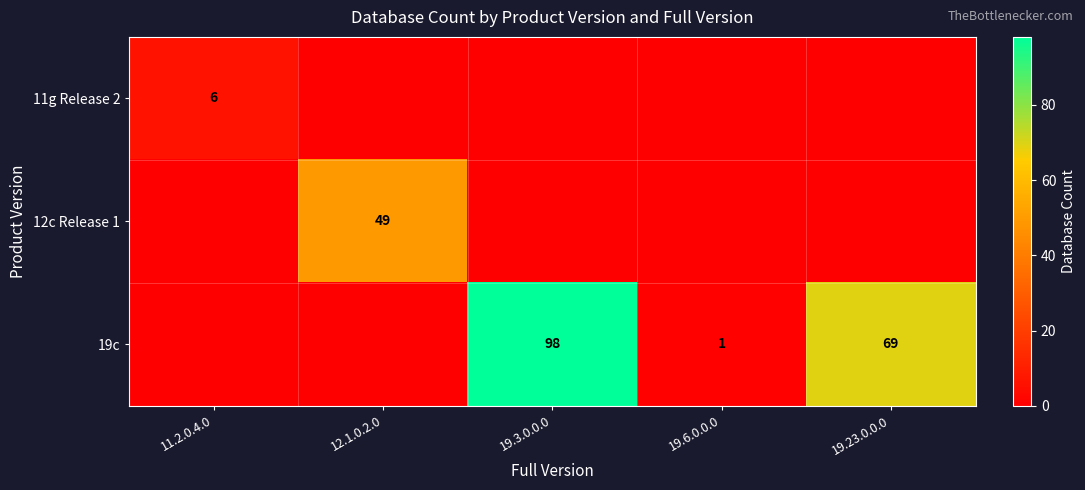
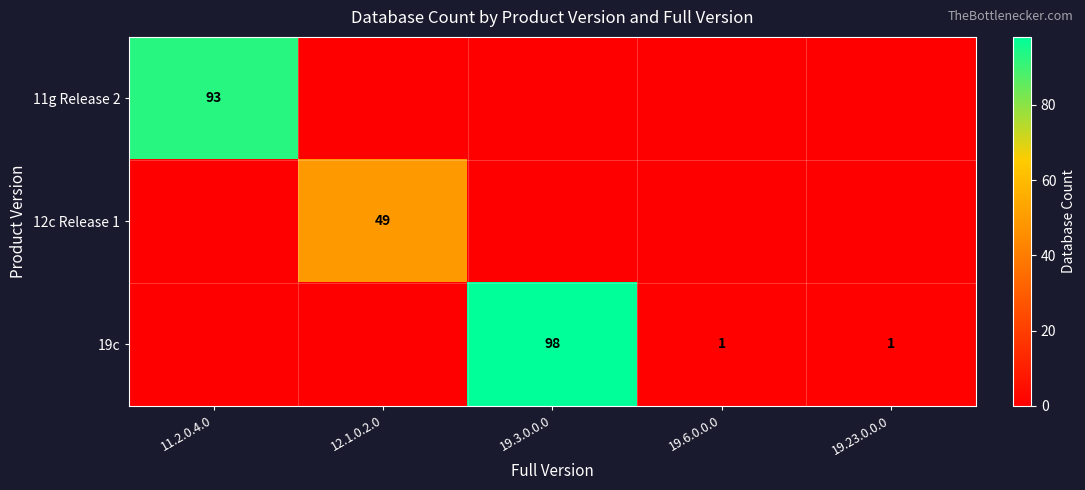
11g Release 2, 11.2.0.4.0: 6 -> 93
19c, 19.23.0.0.0: 69 -> 1
